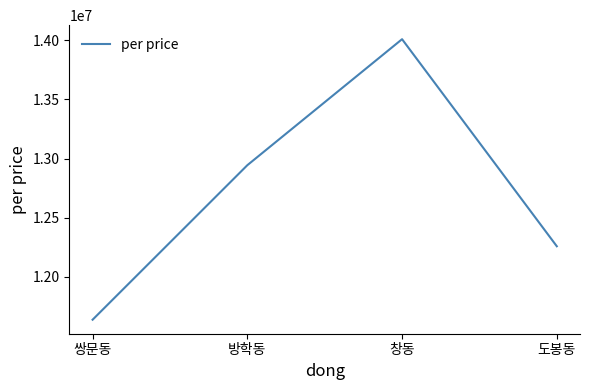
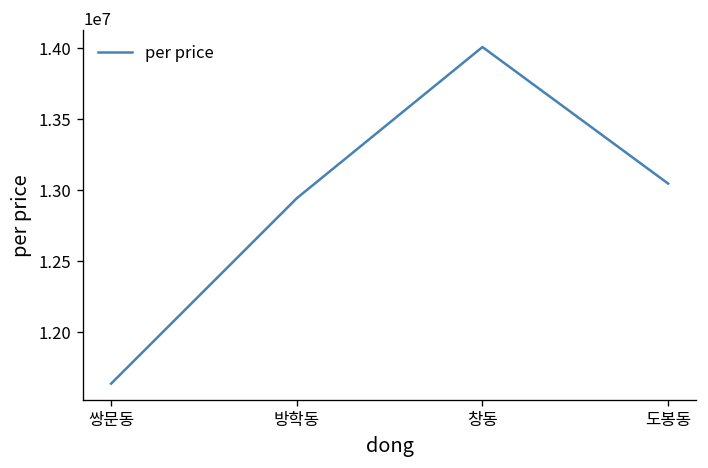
도봉동: 12260000 -> 13050000
